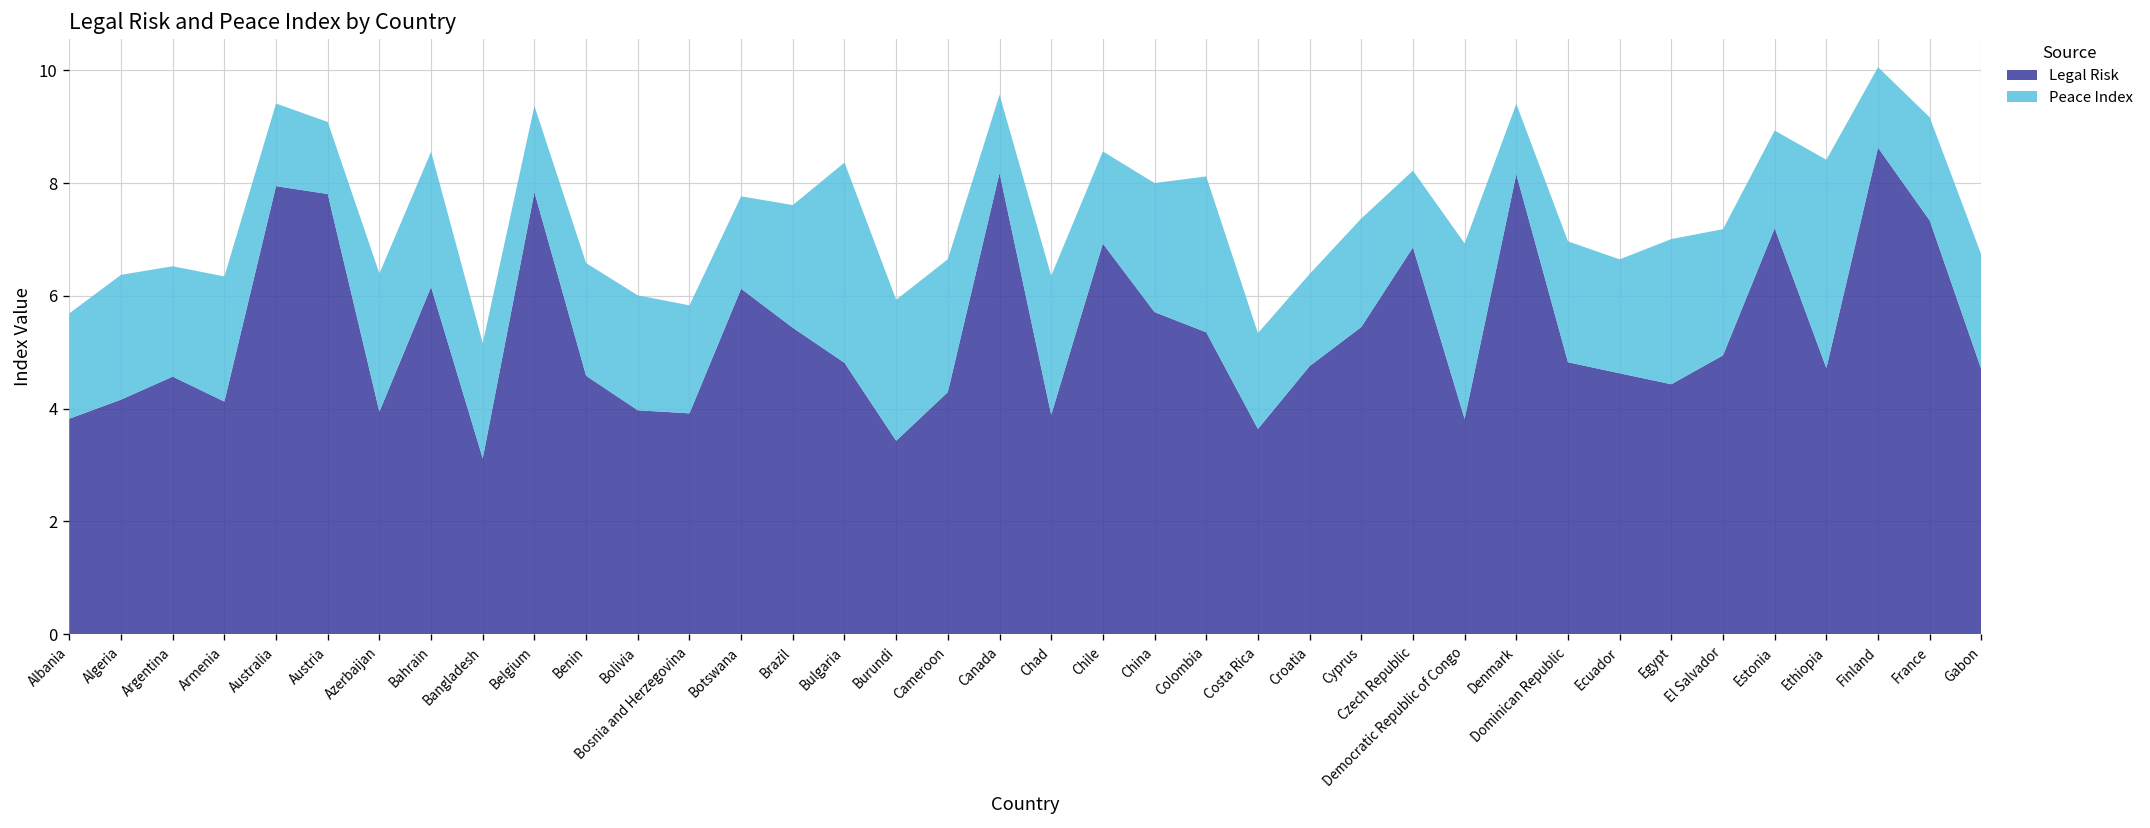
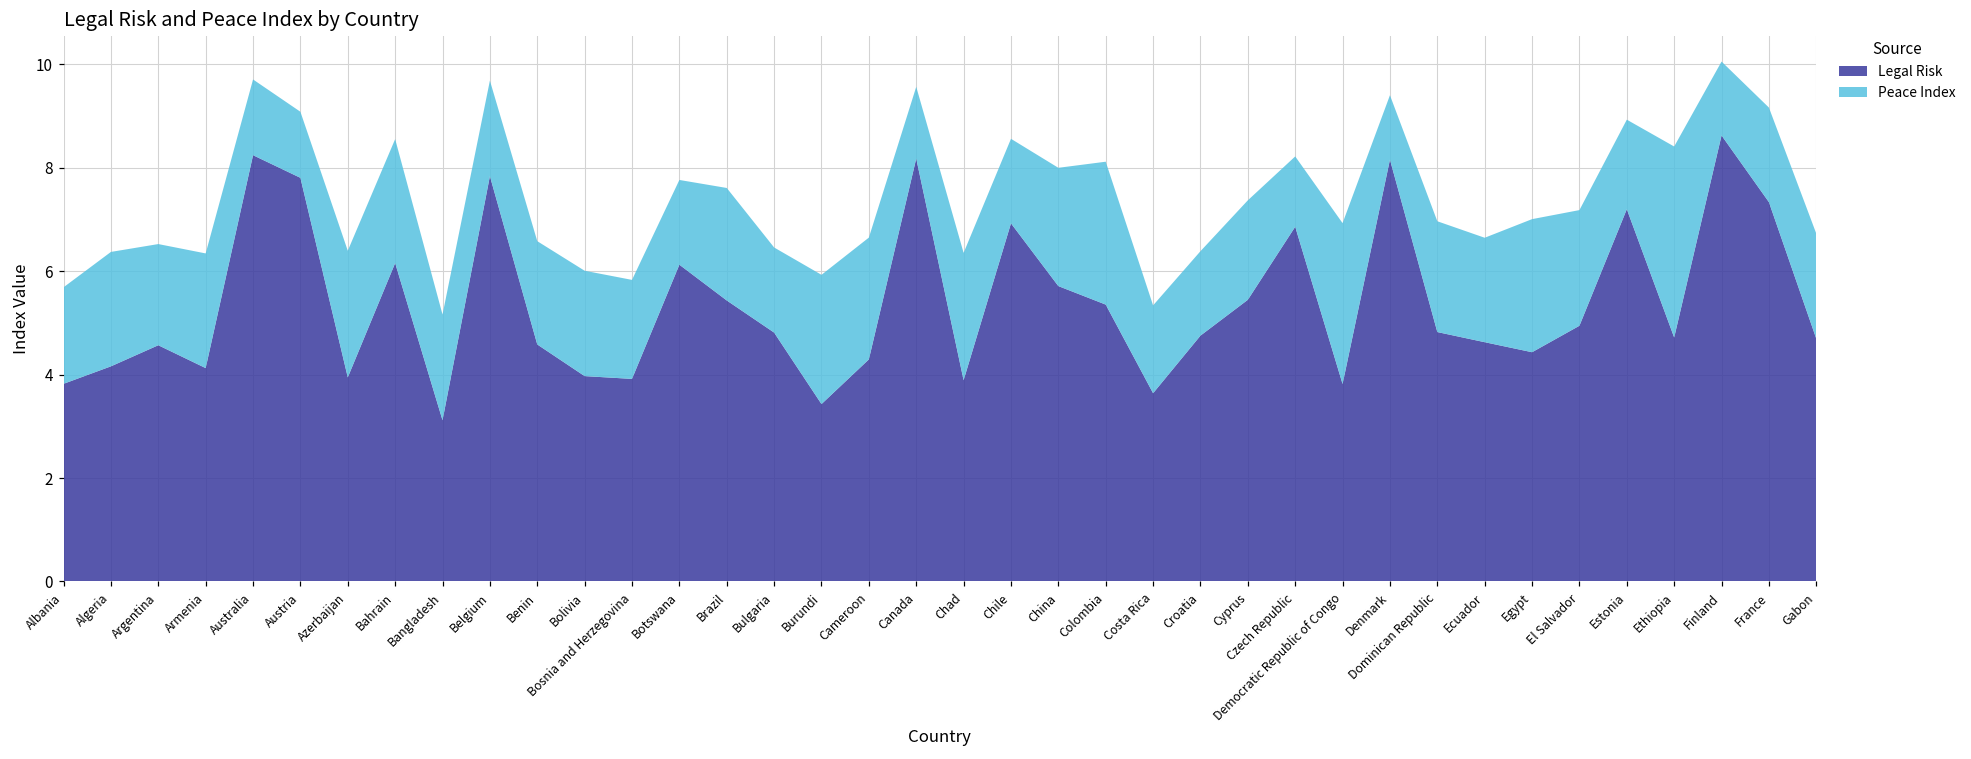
Legal Risk, Australia: 7.9 -> 8.2
Peace Index, Belgium: 1.5 -> 1.8
Peace Index, Bulgaria: 3.6 -> 1.6
